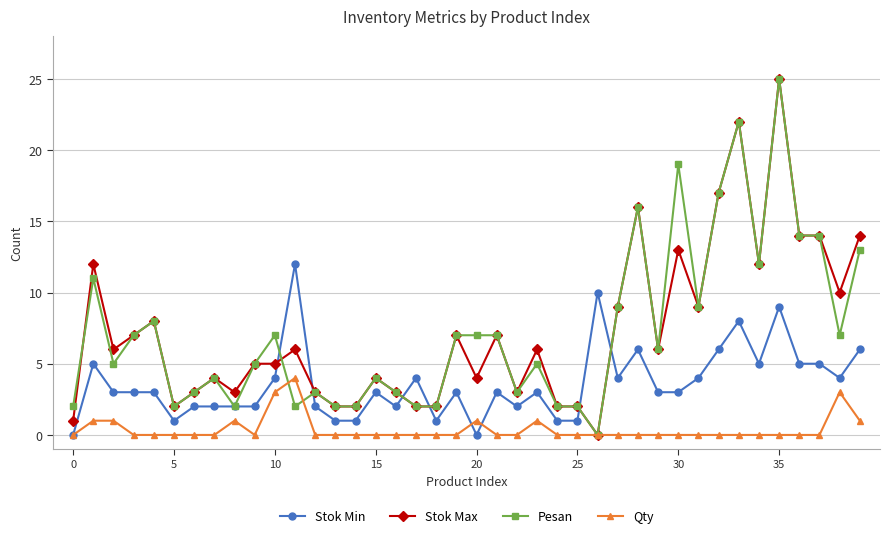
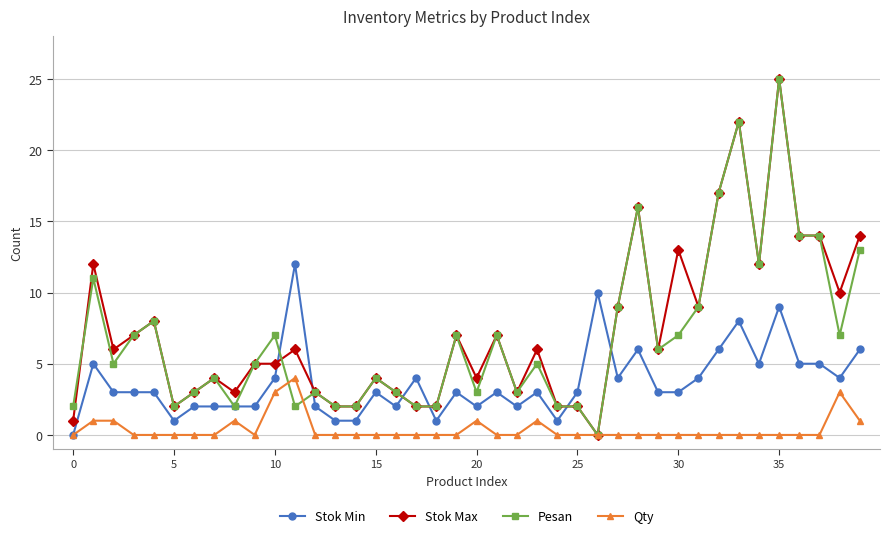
Stok Min, 20: 0 -> 2
Pesan, 20: 7 -> 3
Stok Min, 25: 1 -> 3
Pesan, 30: 19 -> 7
